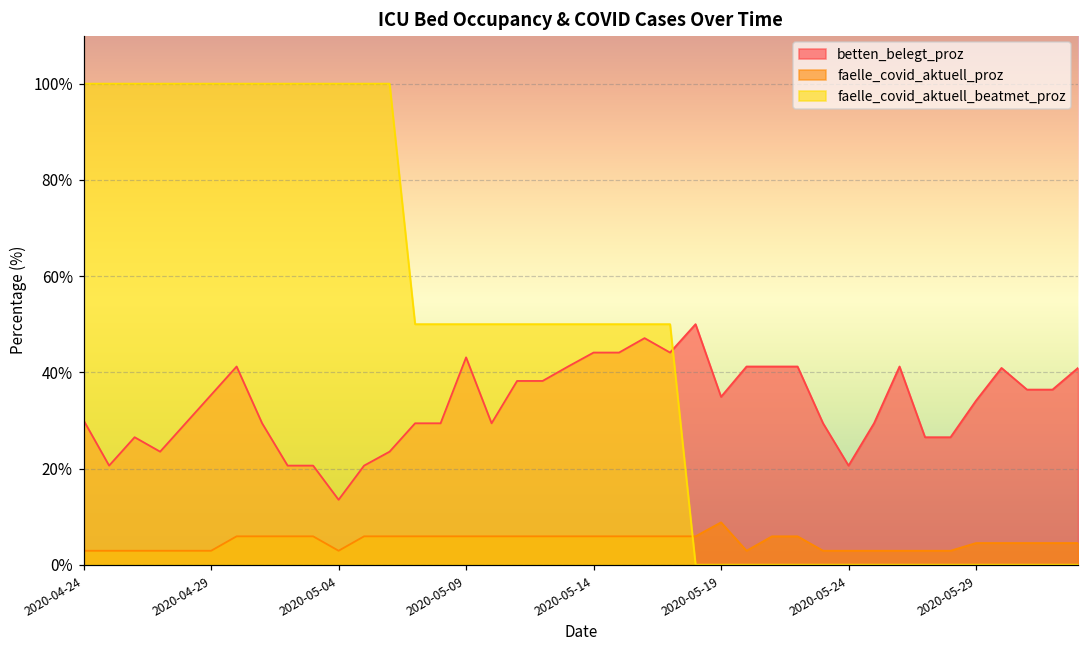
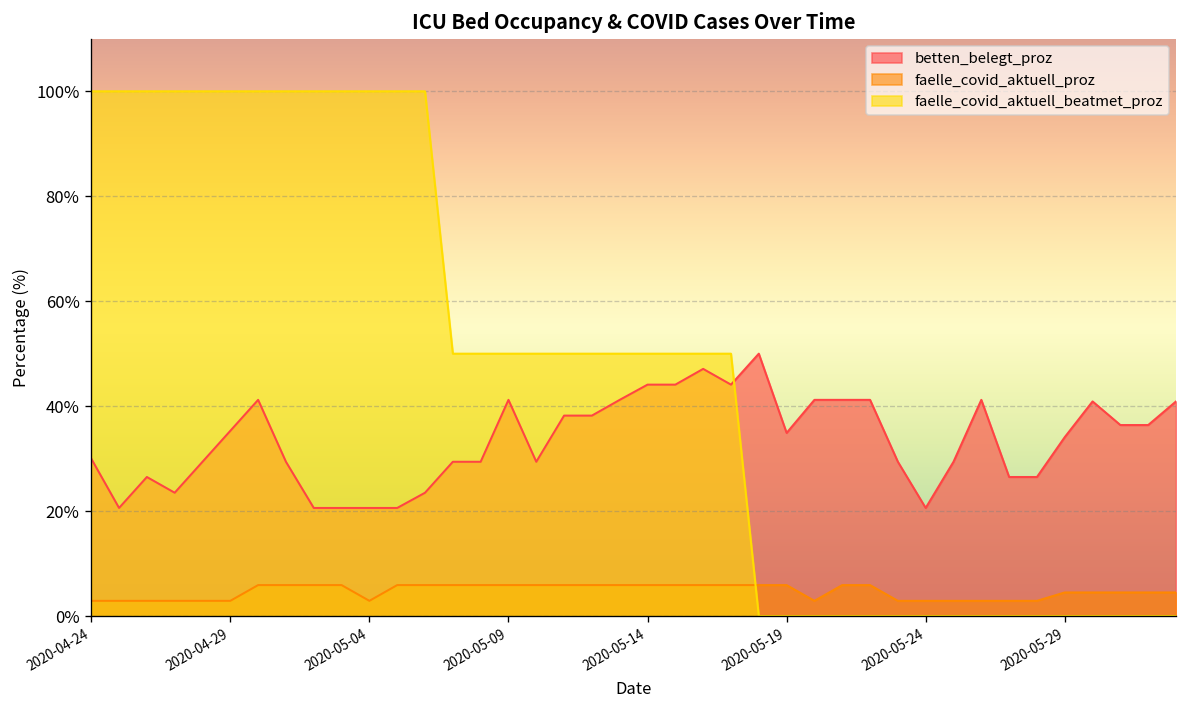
betten_belegt_proz, 2020-05-04: 14% -> 21%
betten_belegt_proz, 2020-05-09: 43% -> 41%
faelle_covid_aktuell_proz, 2020-05-19: 9% -> 6%
